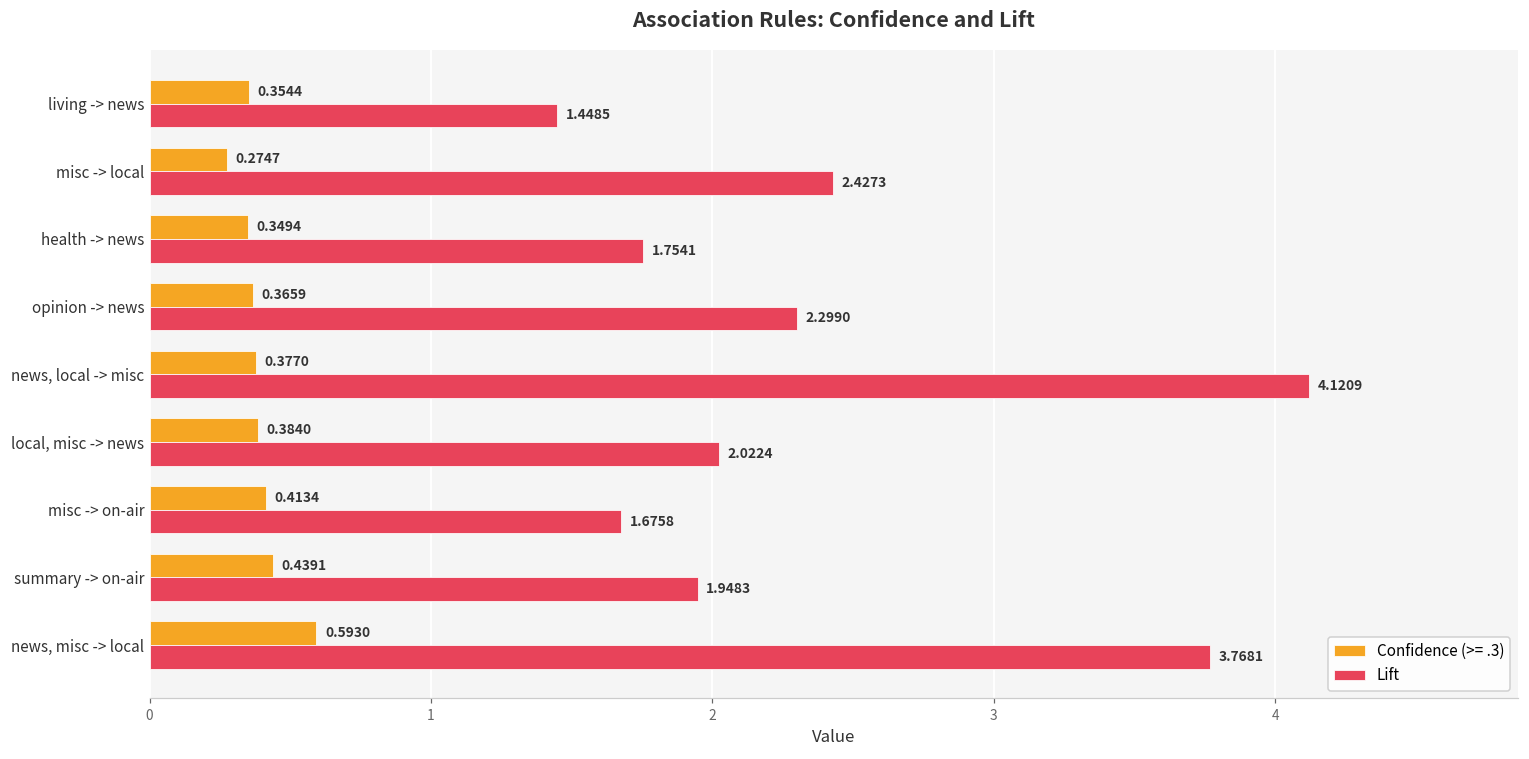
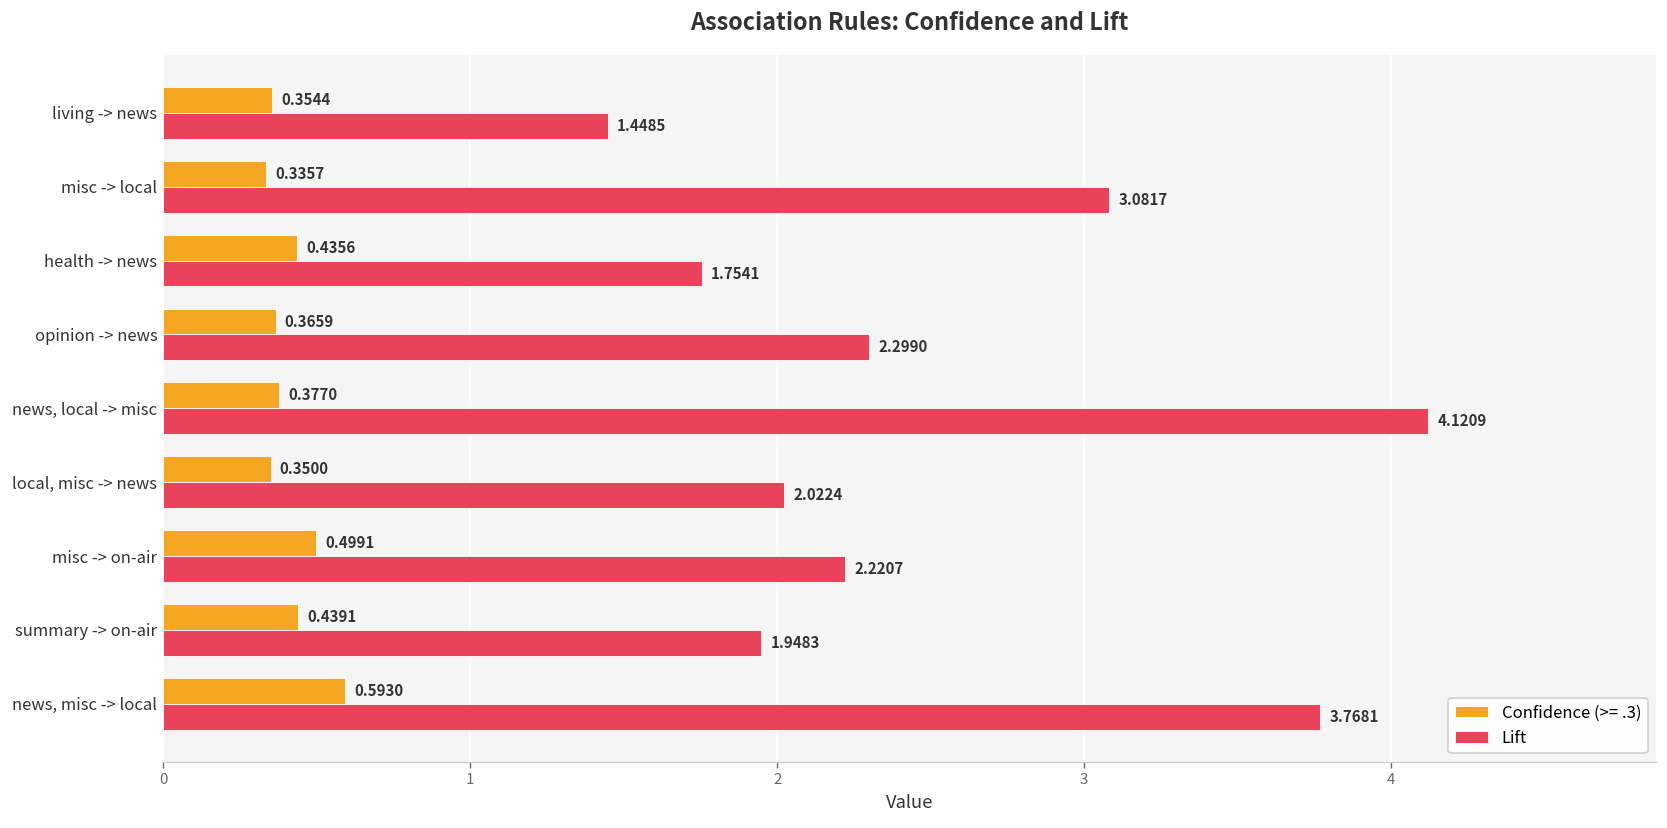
Confidence (>= .3), misc -> local: 0.2747 -> 0.3357
Lift, misc -> local: 2.4273 -> 3.0817
Confidence (>= .3), health -> news: 0.3494 -> 0.4356
Confidence (>= .3), local, misc -> news: 0.3840 -> 0.3500
Confidence (>= .3), misc -> on-air: 0.4134 -> 0.4991
Lift, misc -> on-air: 1.6758 -> 2.2207
